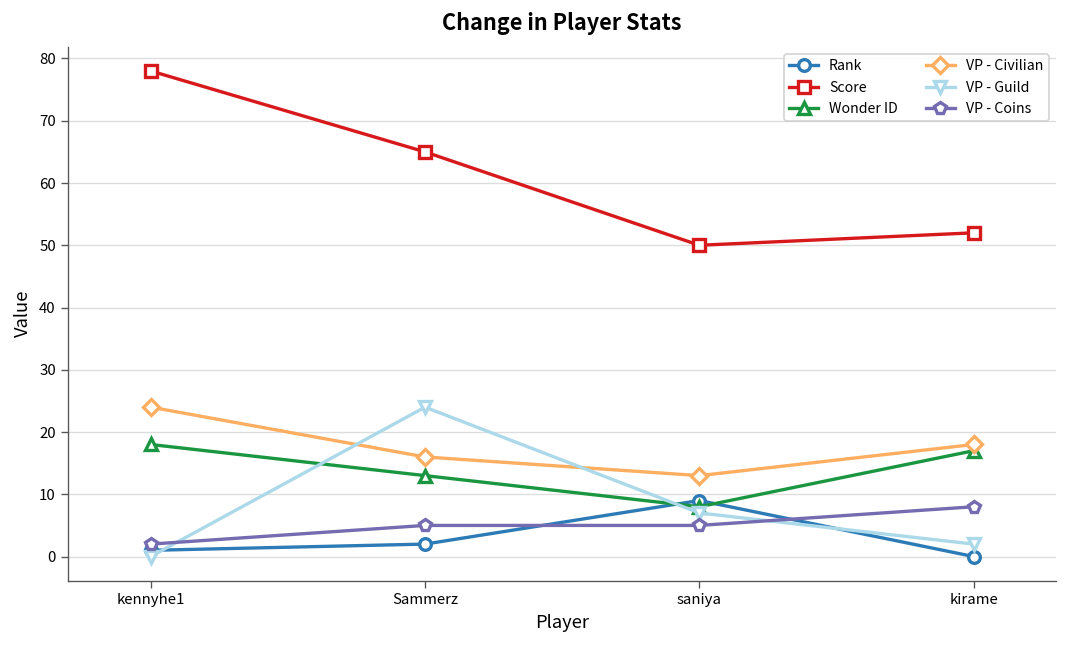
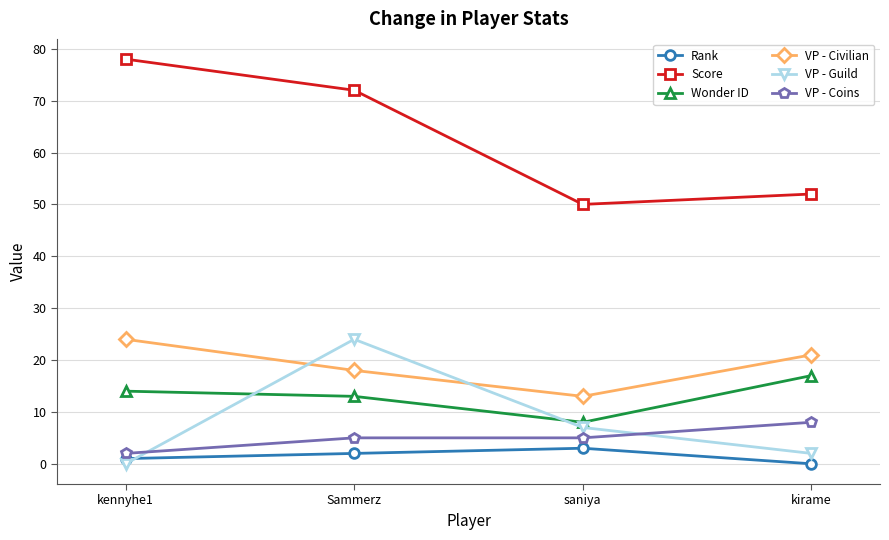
Wonder ID, kennyhe1: 18 -> 14
Score, Sammerz: 65 -> 72
VP - Civilian, Sammerz: 16 -> 18
Rank, saniya: 9 -> 3
VP - Civilian, kirame: 18 -> 21
